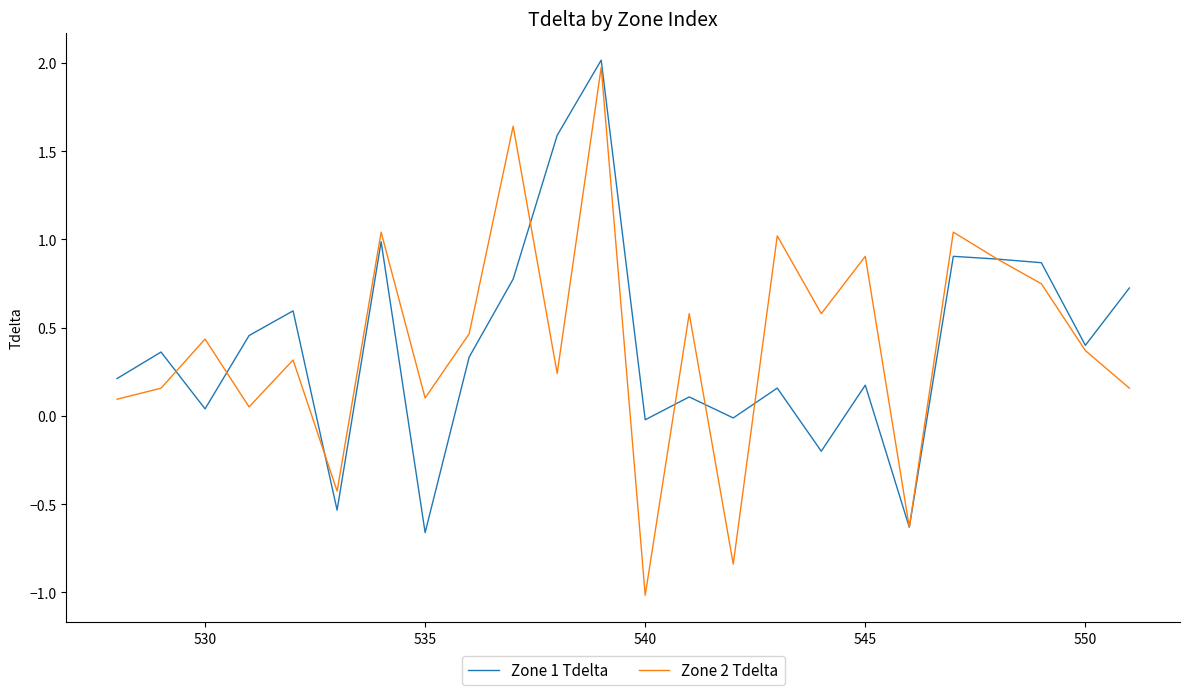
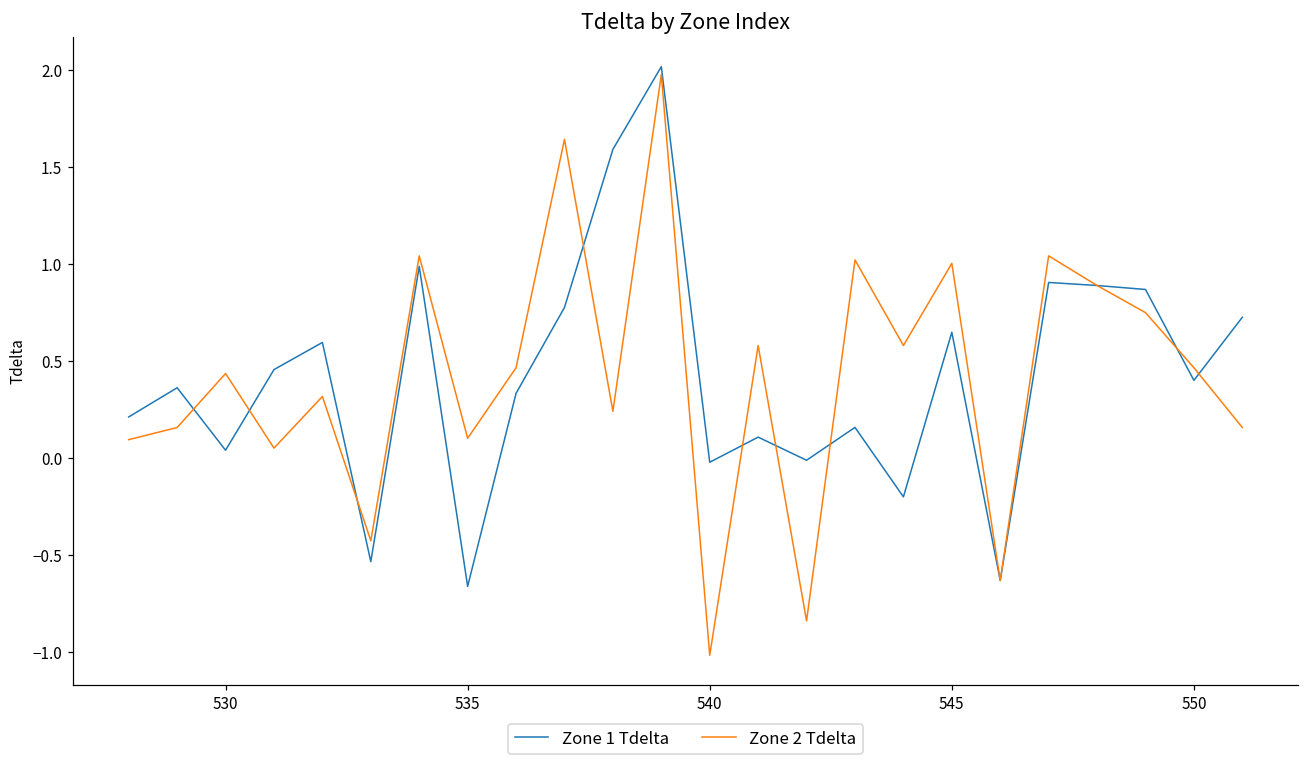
Zone 1 Tdelta, 545: 0.17 -> 0.65
Zone 2 Tdelta, 545: 0.90 -> 1.00
Zone 2 Tdelta, 550: 0.37 -> 0.46
